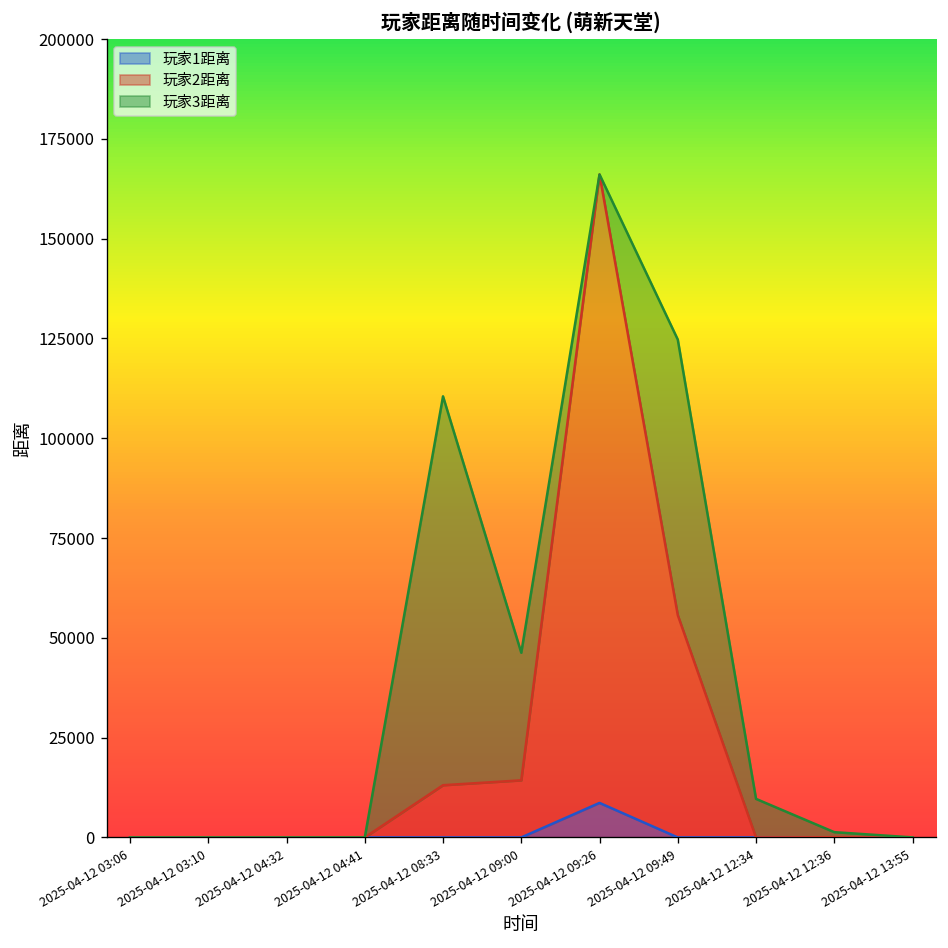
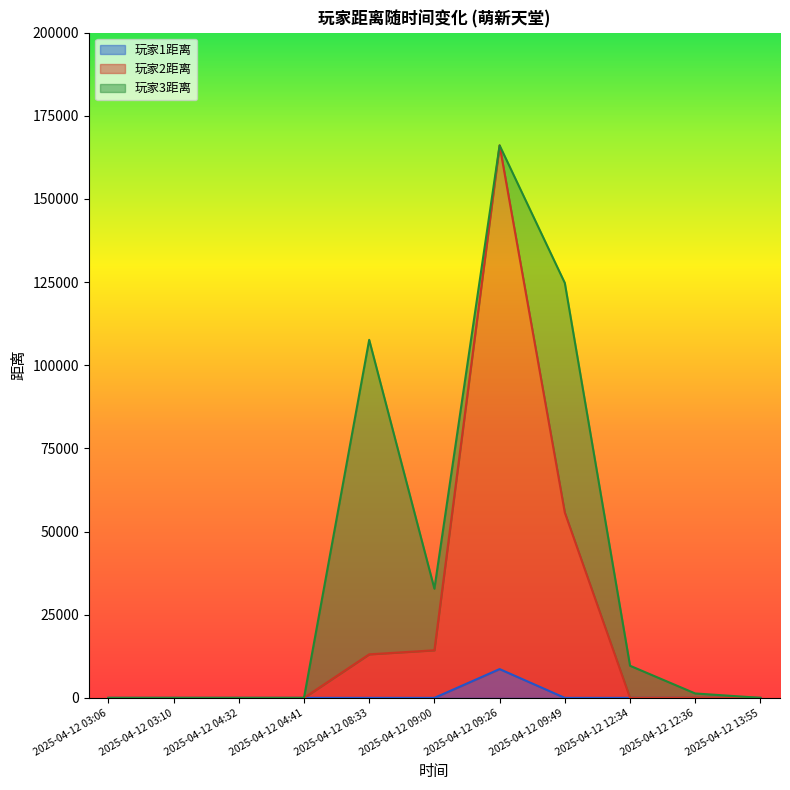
玩家3距离, 2025-04-12 08:33: 97000 -> 95000
玩家3距离, 2025-04-12 09:00: 32000 -> 19000
